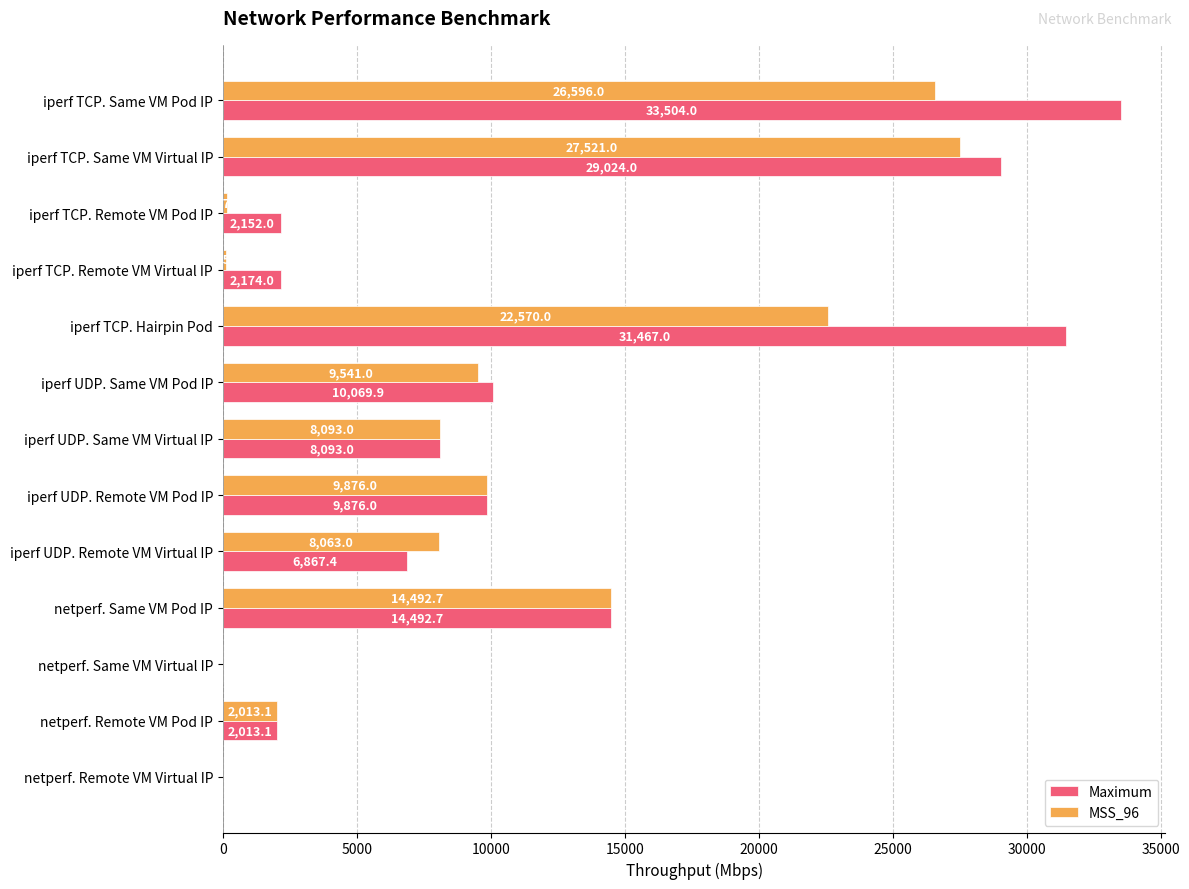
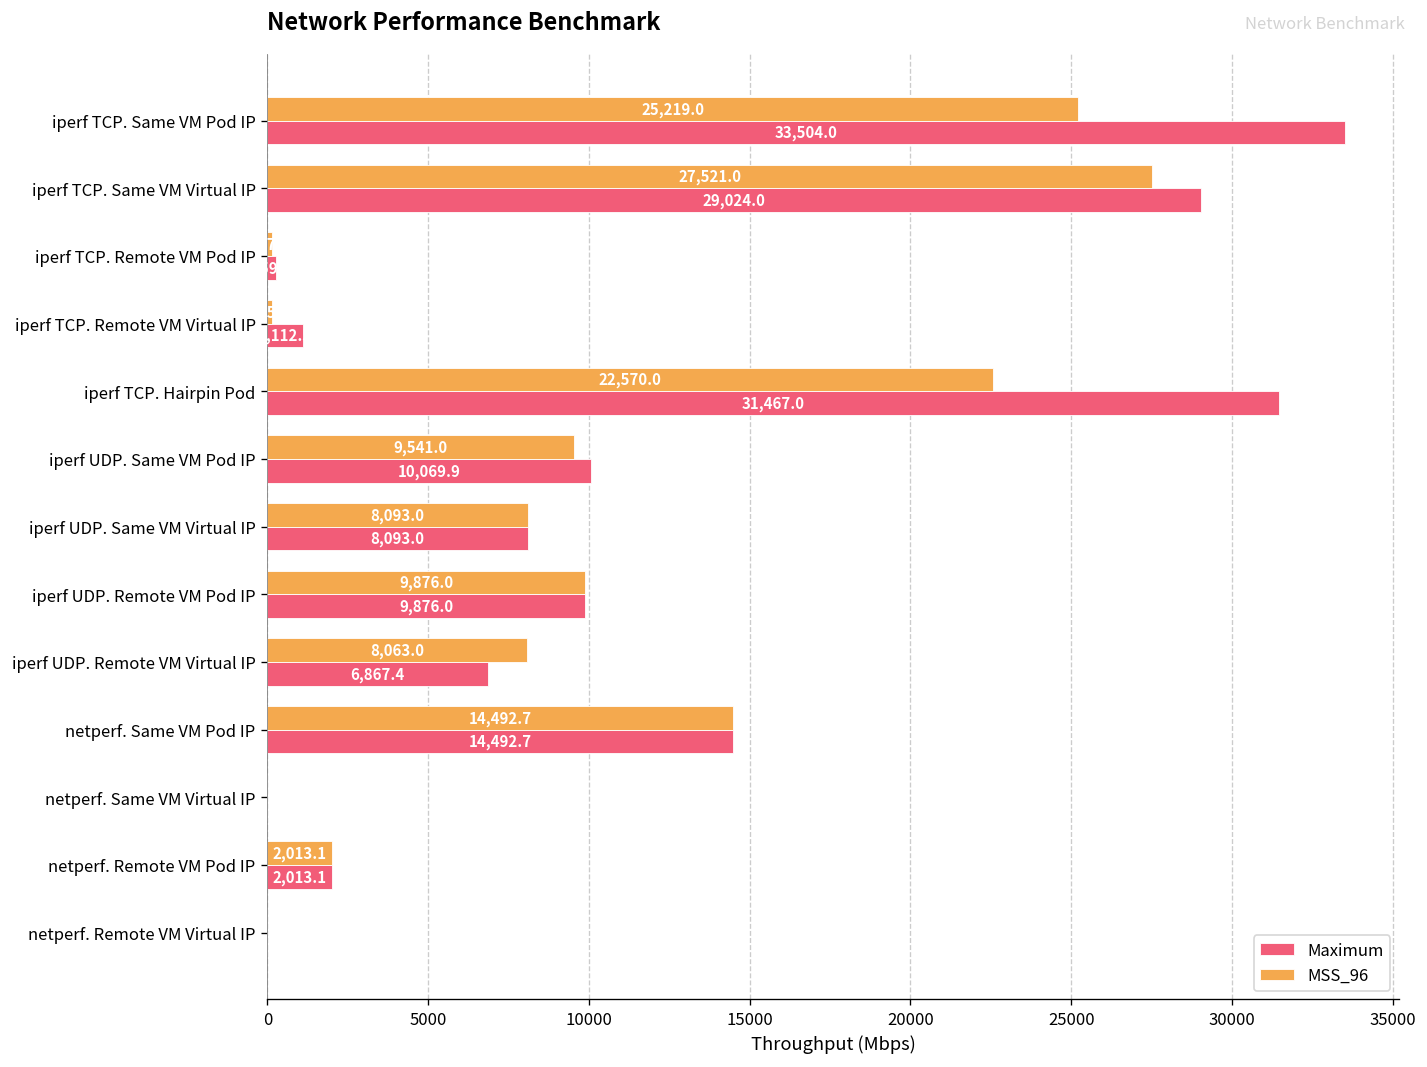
MSS_96, iperf TCP. Same VM Pod IP: 26,596.0 -> 25,219.0
Maximum, iperf TCP. Remote VM Pod IP: 2200 -> 300
Maximum, iperf TCP. Remote VM Virtual IP: 2,174.0 -> 1,112.5
